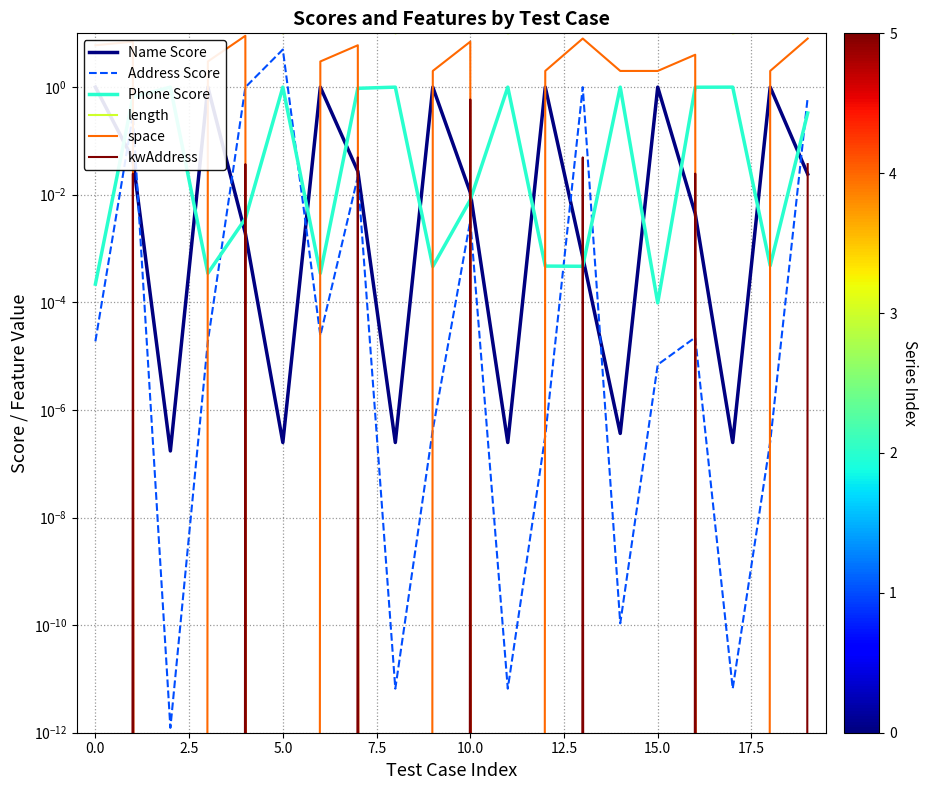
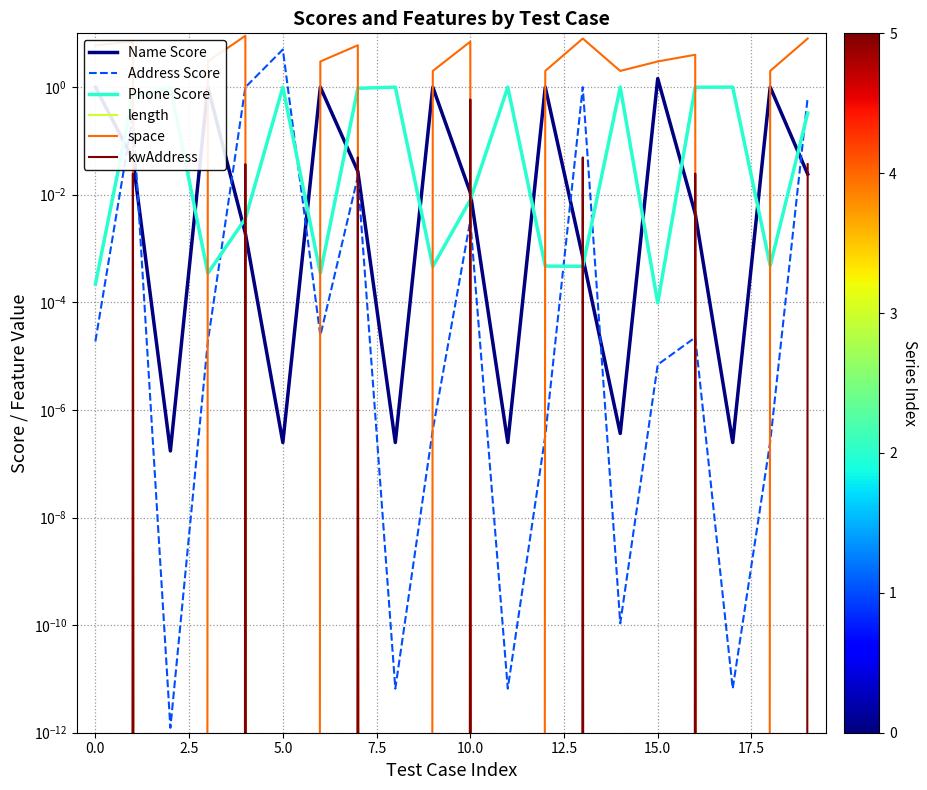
Name Score, 15.0: 1.0 -> 1.4
space, 15.0: 2 -> 3
